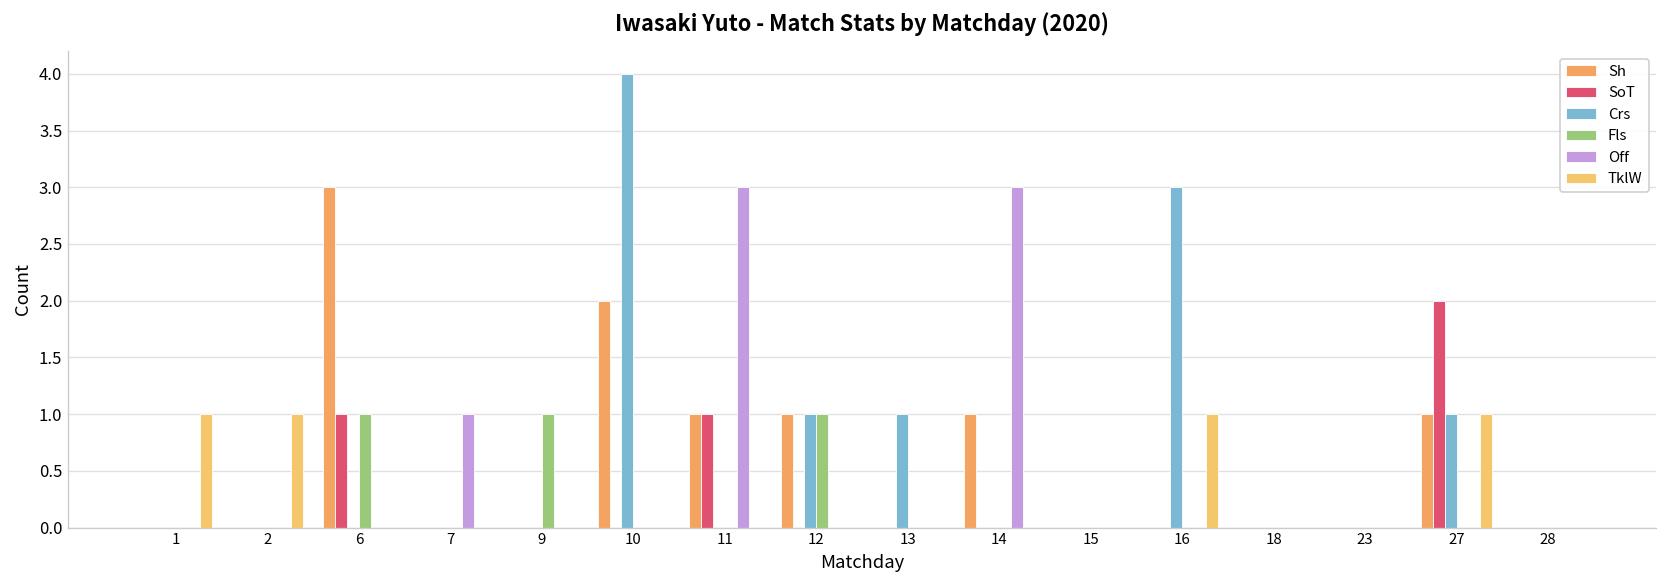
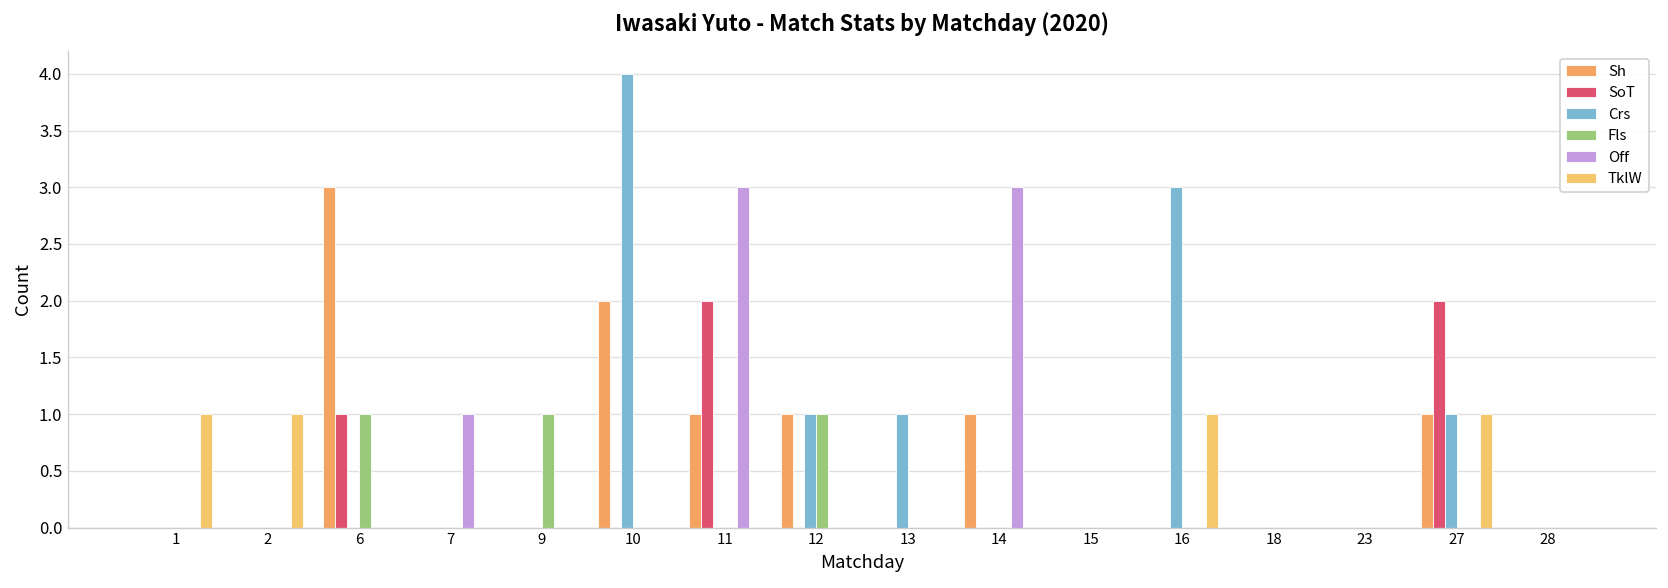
SoT, 11: 1 -> 2
